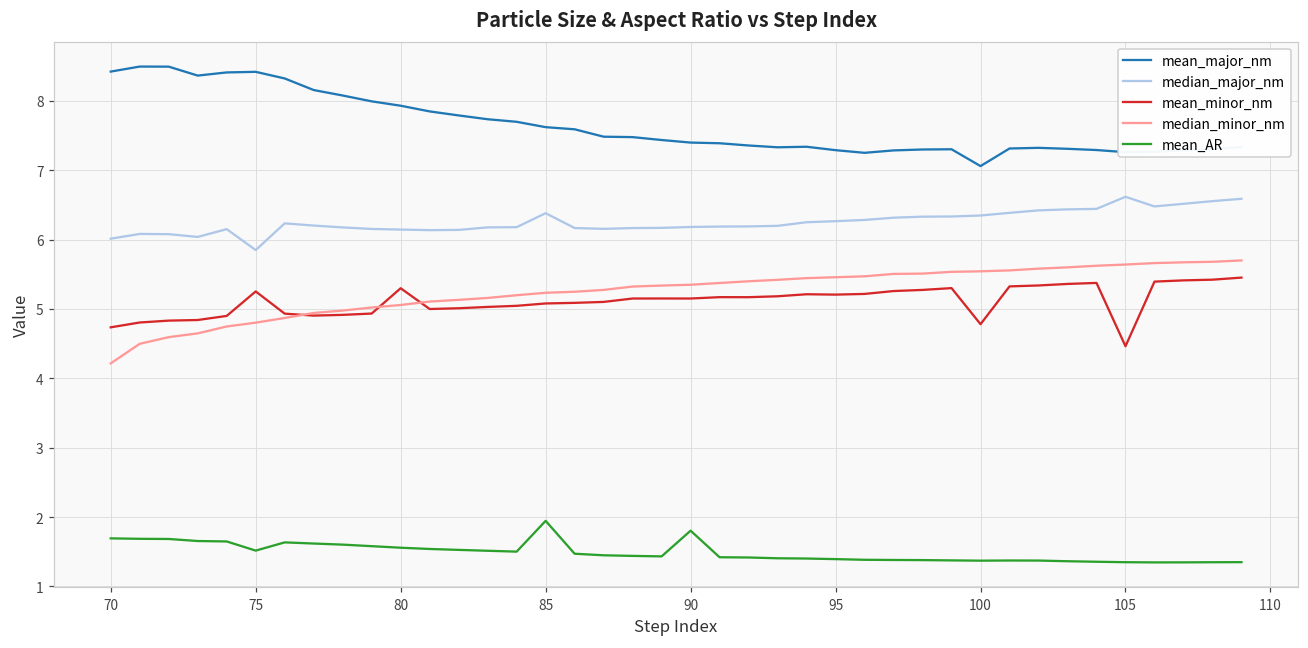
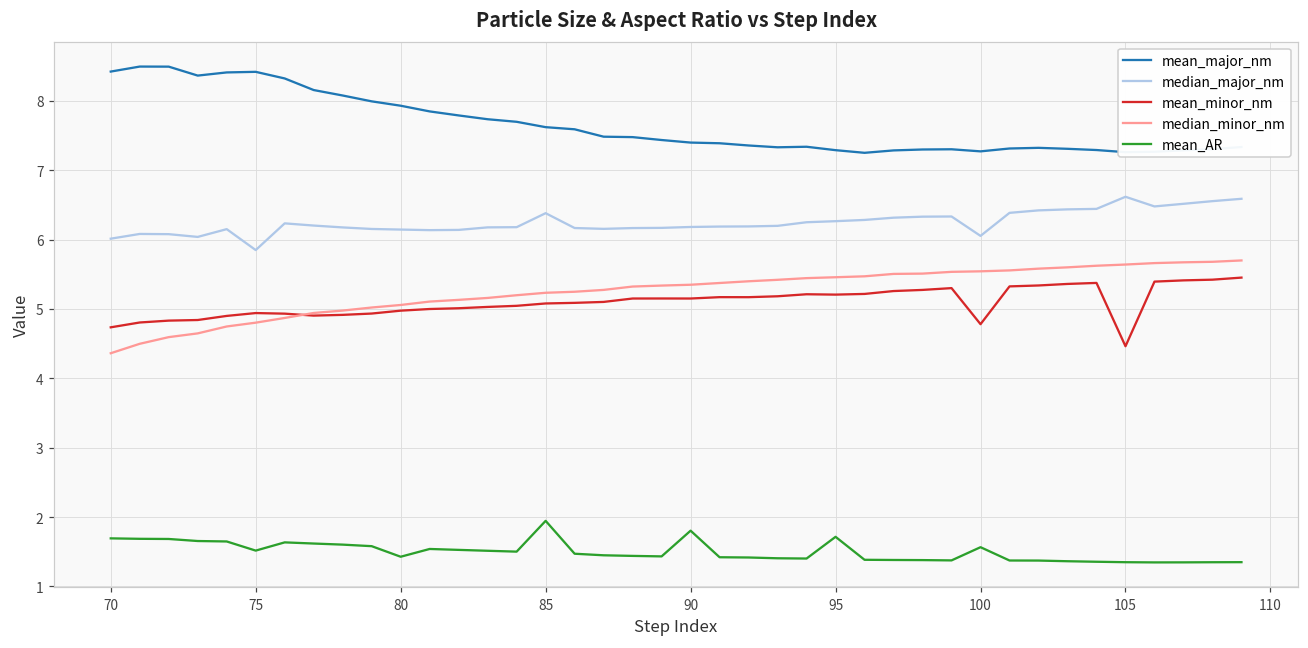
median_minor_nm, 70: 4.2 -> 4.4
mean_minor_nm, 75: 5.3 -> 4.9
mean_minor_nm, 80: 5.3 -> 5.0
mean_AR, 80: 1.6 -> 1.4
mean_AR, 95: 1.4 -> 1.7
mean_major_nm, 100: 7.1 -> 7.3
median_major_nm, 100: 6.3 -> 6.1
mean_AR, 100: 1.4 -> 1.6
